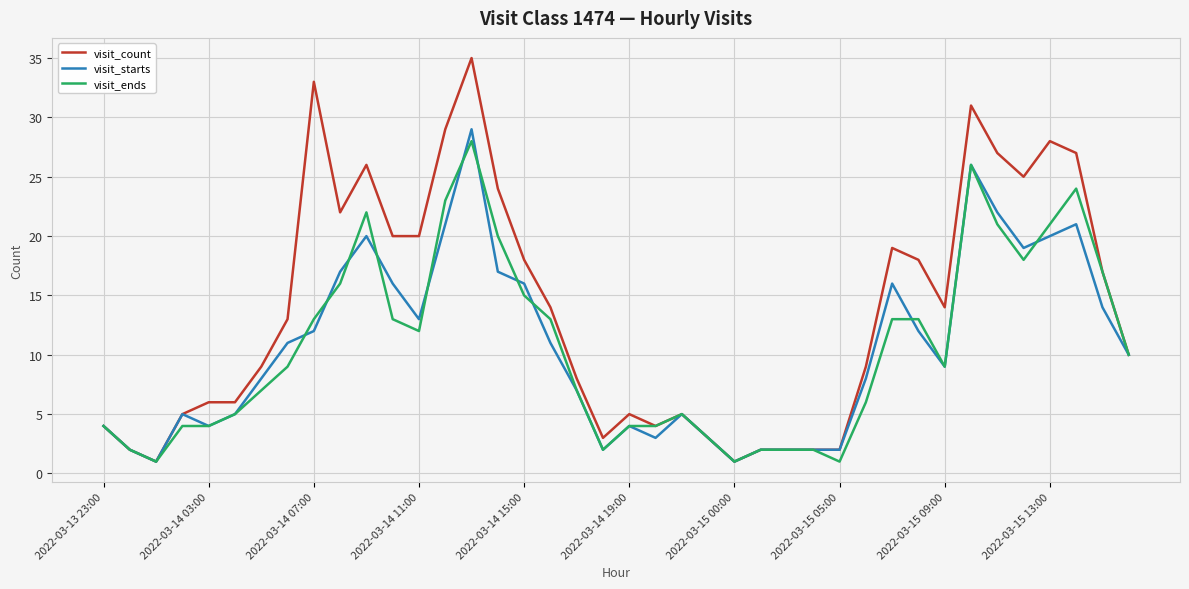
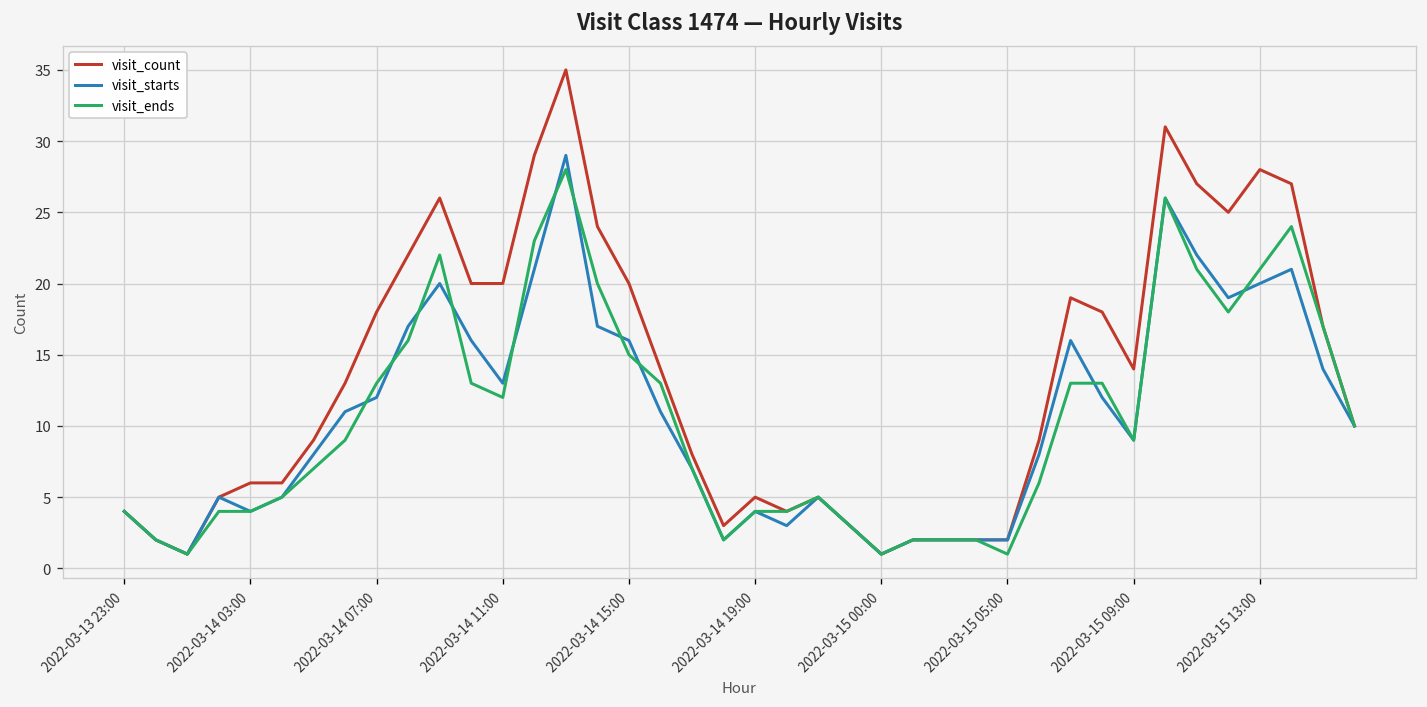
visit_count, 2022-03-14 07:00: 33 -> 18
visit_count, 2022-03-14 15:00: 18 -> 20
